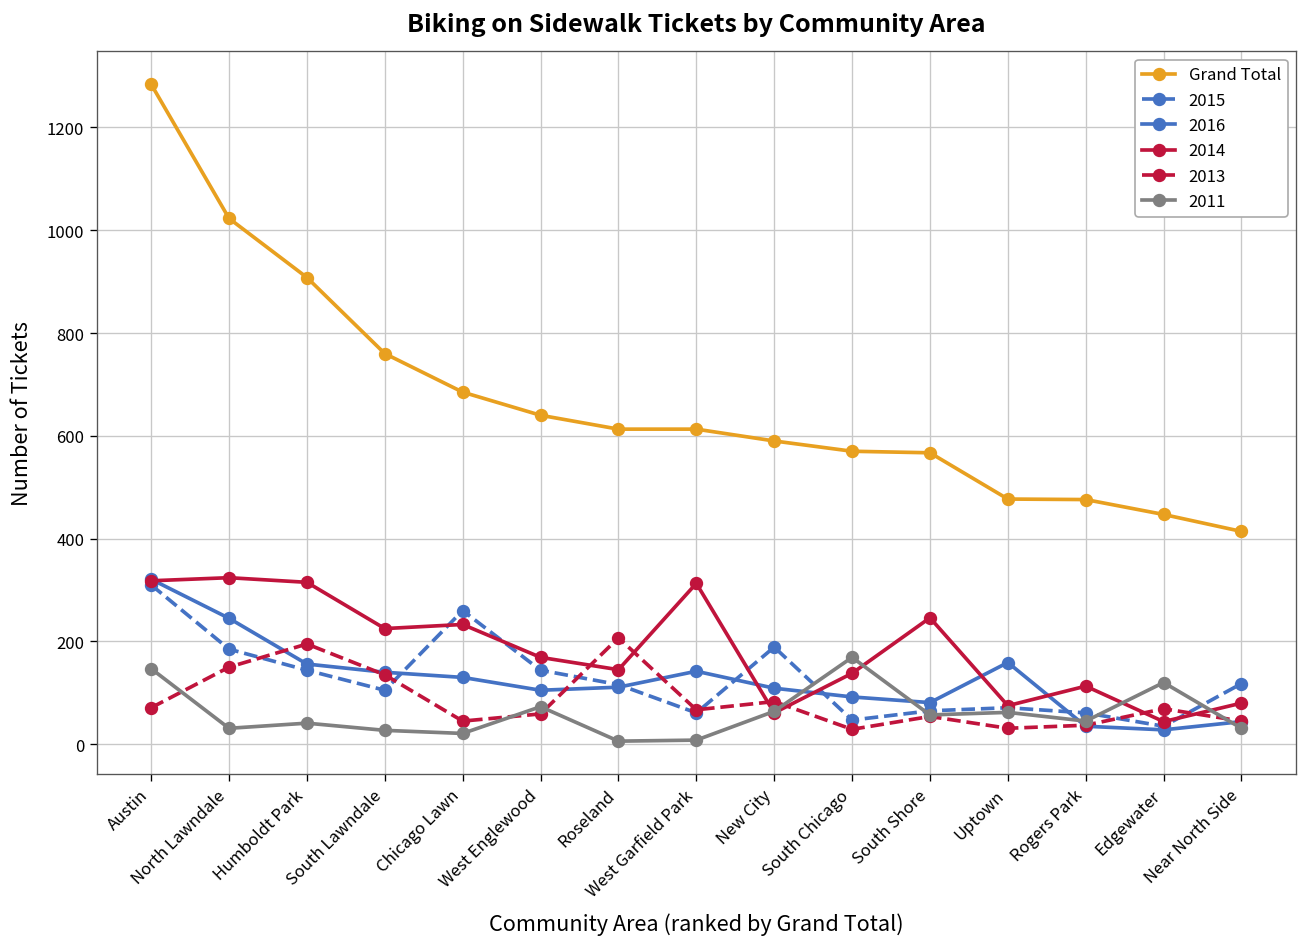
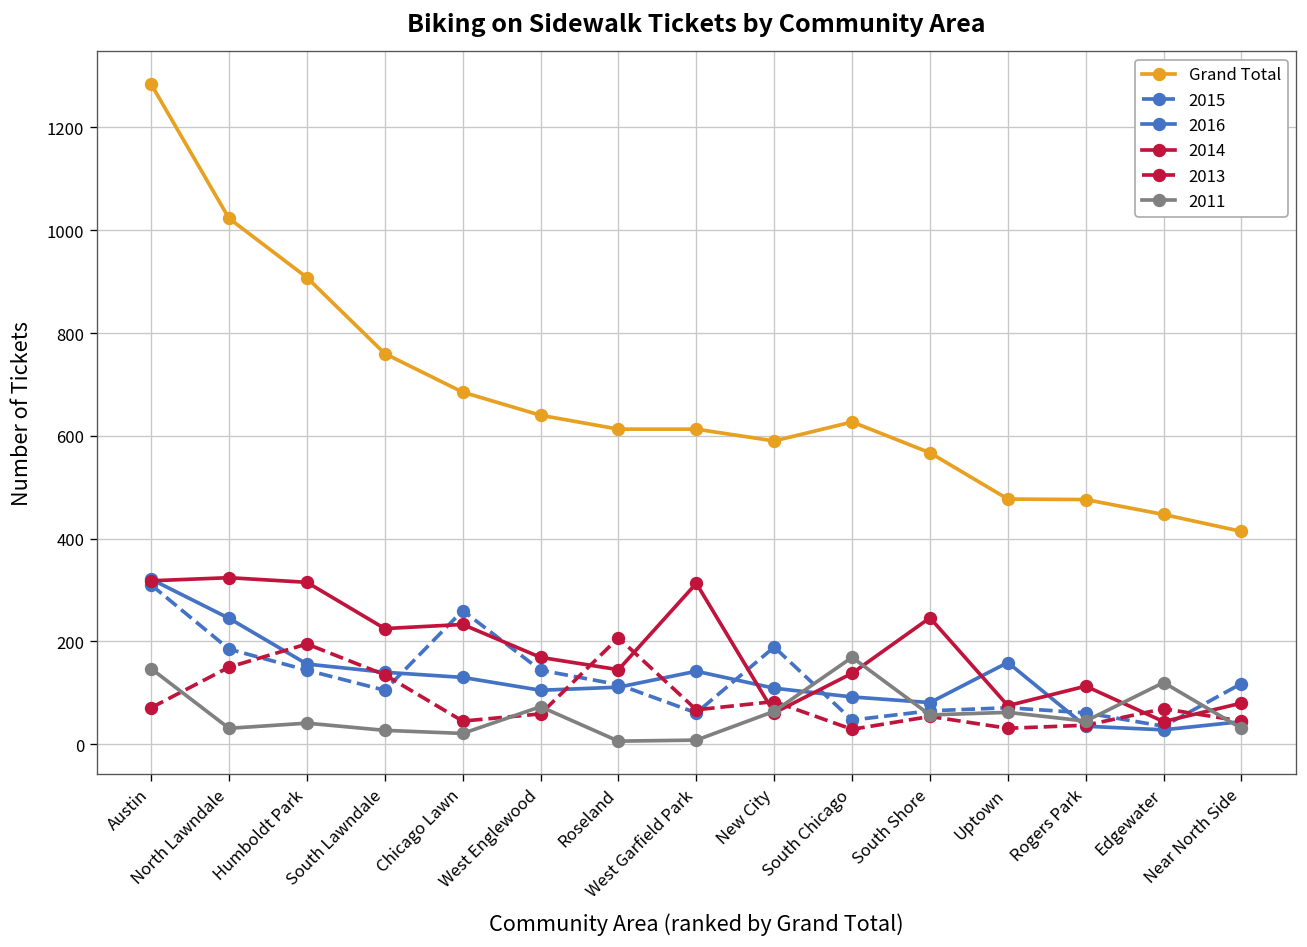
Grand Total, South Chicago: 570 -> 630
